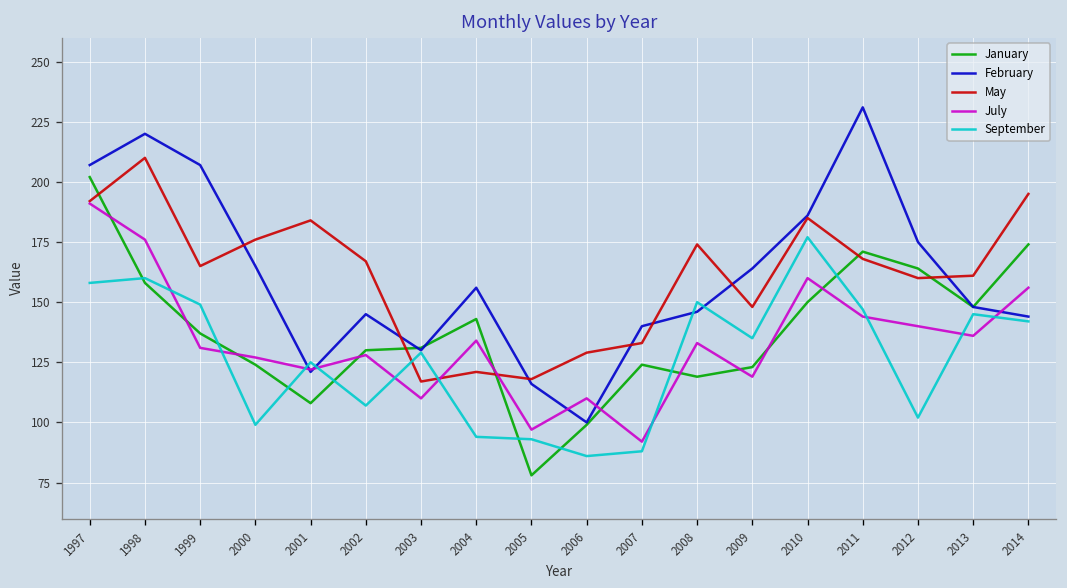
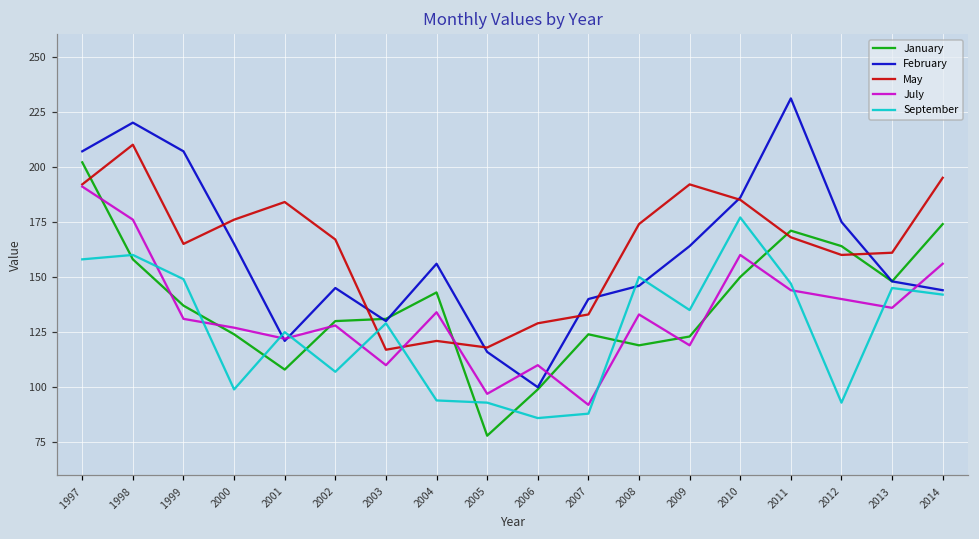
May, 2009: 148 -> 192
September, 2012: 102 -> 93
